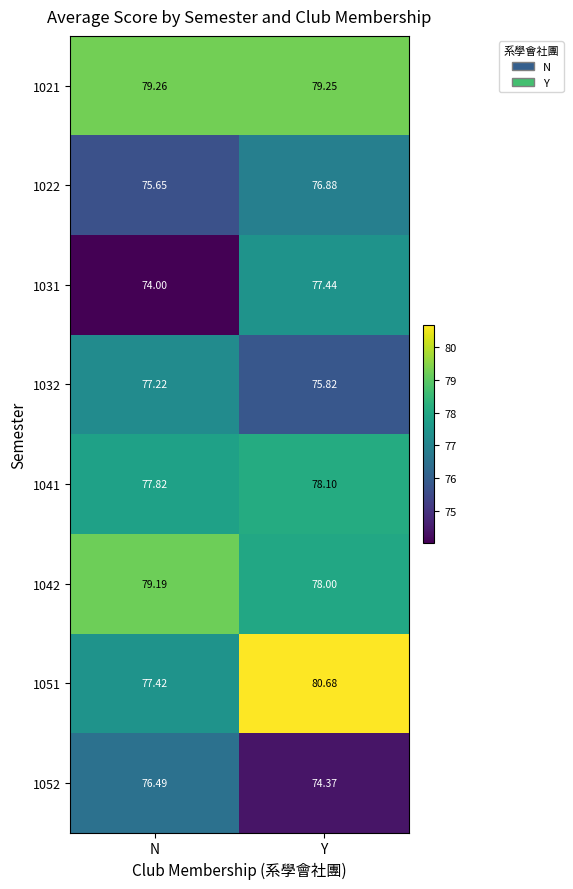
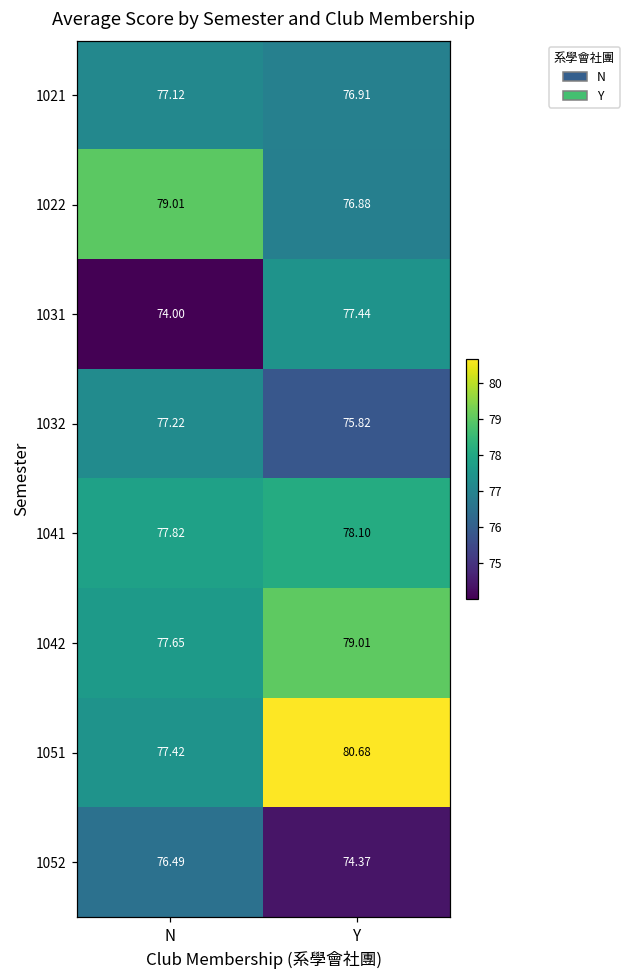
1021, N: 79.26 -> 77.12
1021, Y: 79.25 -> 76.91
1022, N: 75.65 -> 79.01
1042, N: 79.19 -> 77.65
1042, Y: 78.00 -> 79.01
